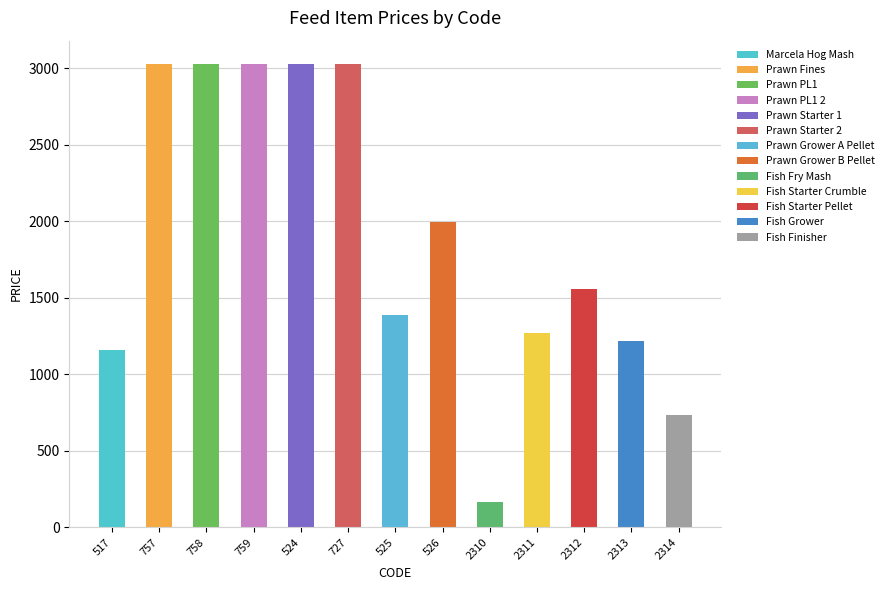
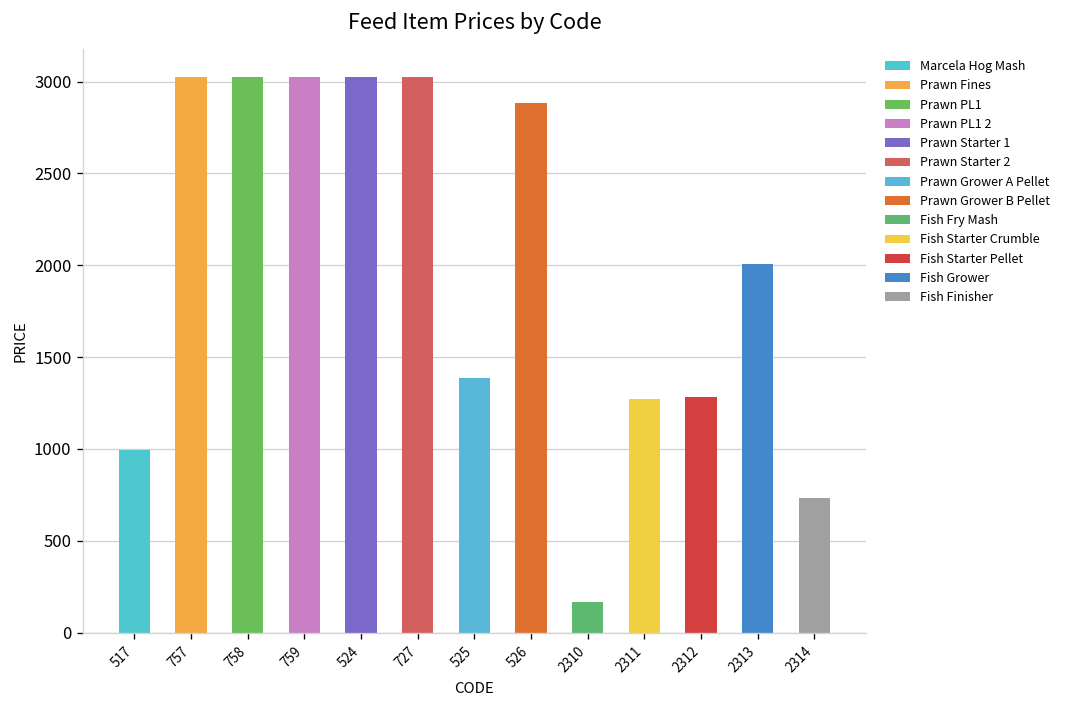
517: 1160 -> 990
526: 1990 -> 2880
2312: 1550 -> 1280
2313: 1210 -> 2010
